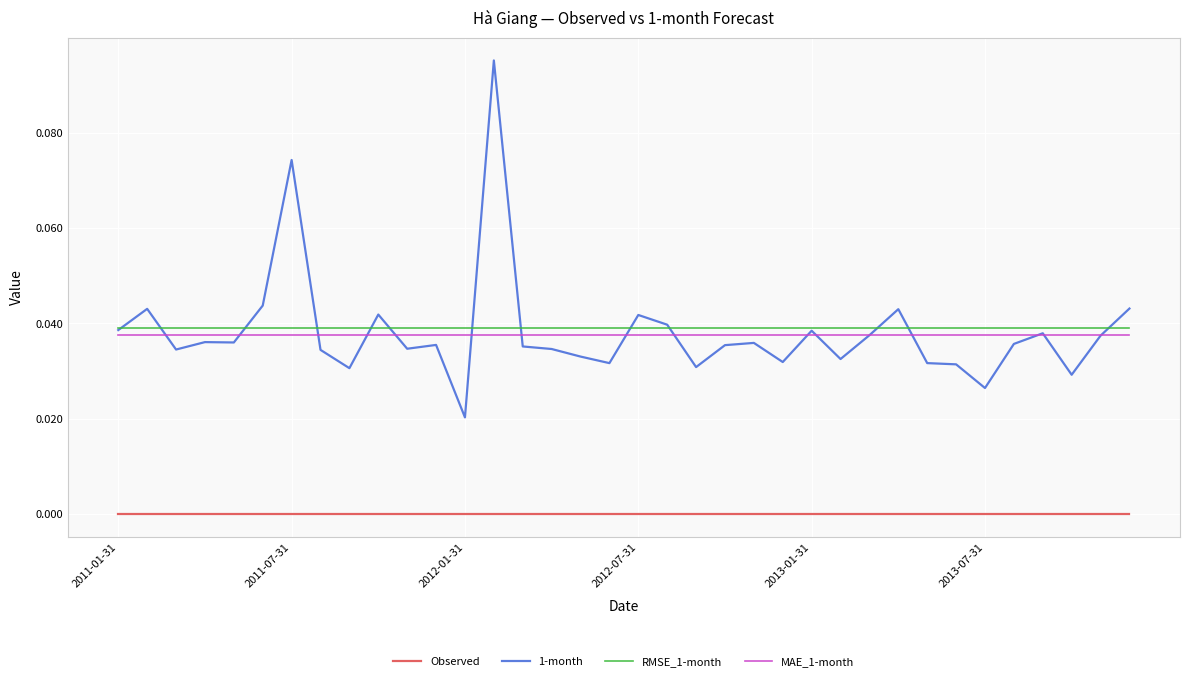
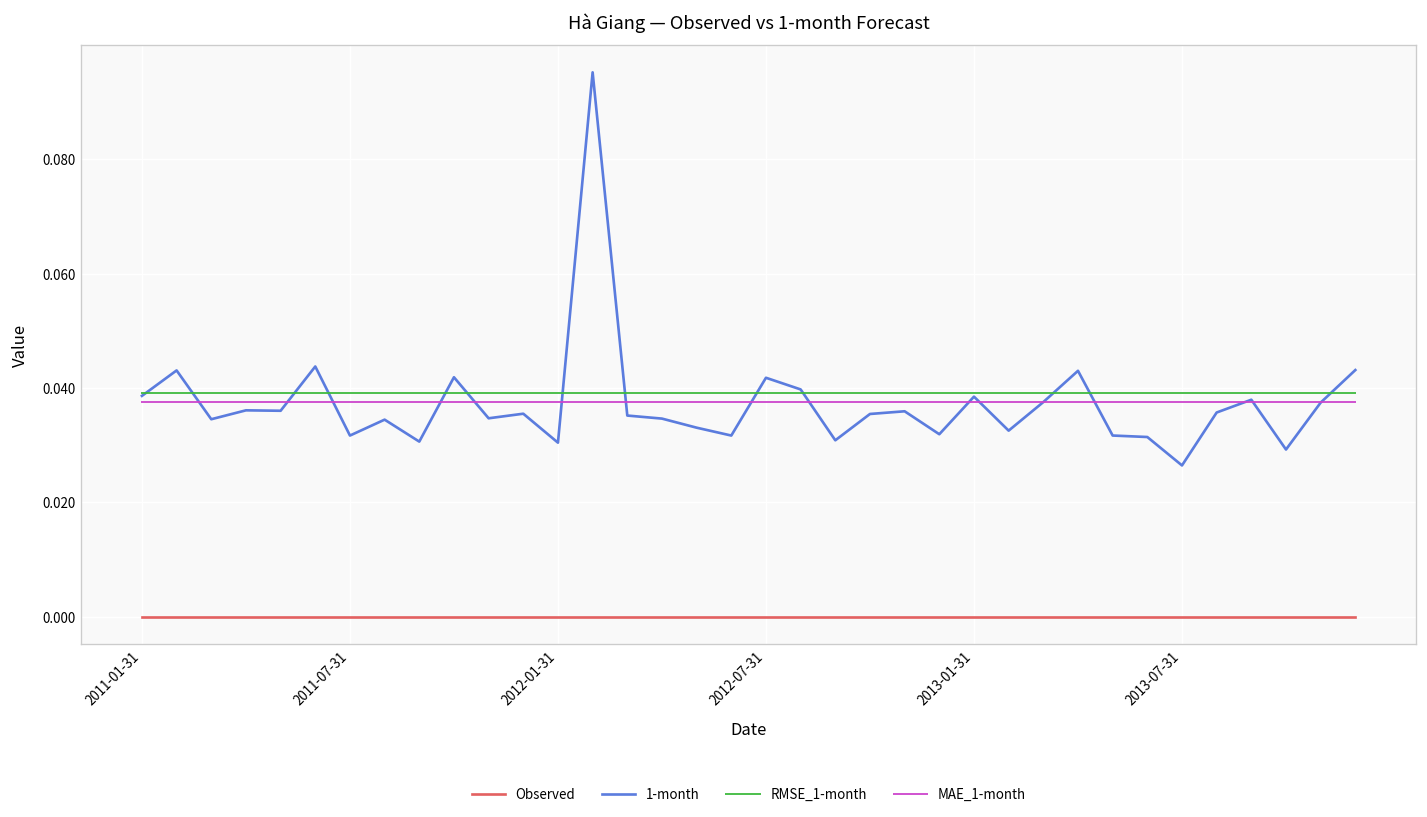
1-month, 2011-07-31: 0.074 -> 0.032
1-month, 2012-01-31: 0.020 -> 0.030
